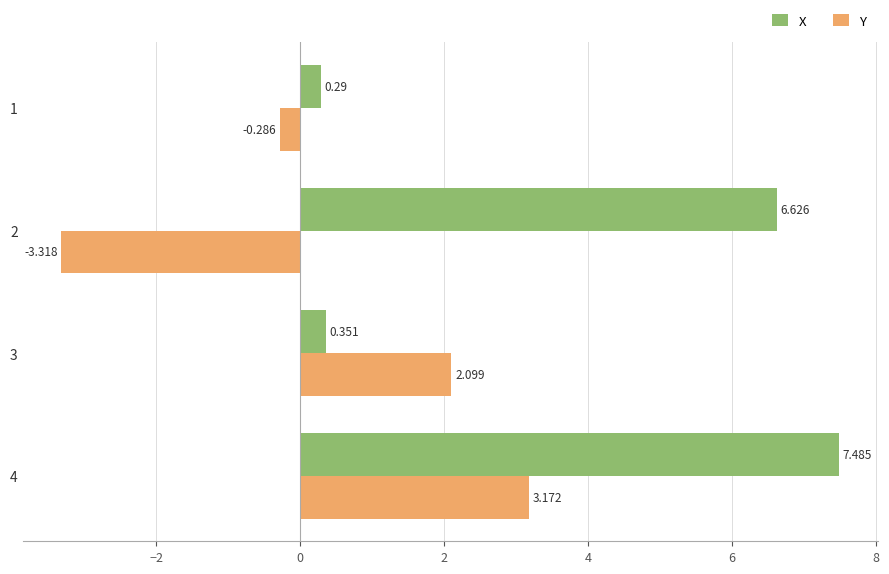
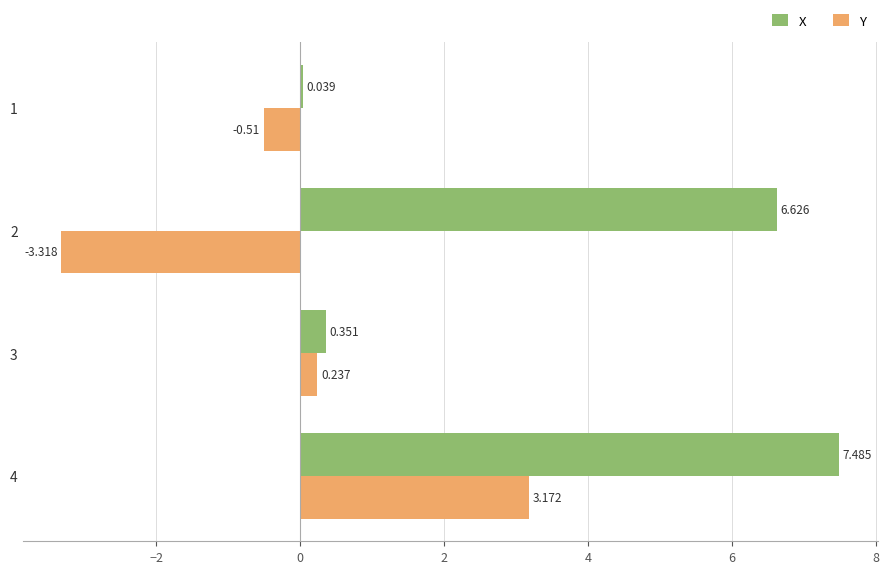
X, 1: 0.29 -> 0.039
Y, 1: -0.286 -> -0.51
Y, 3: 2.099 -> 0.237
